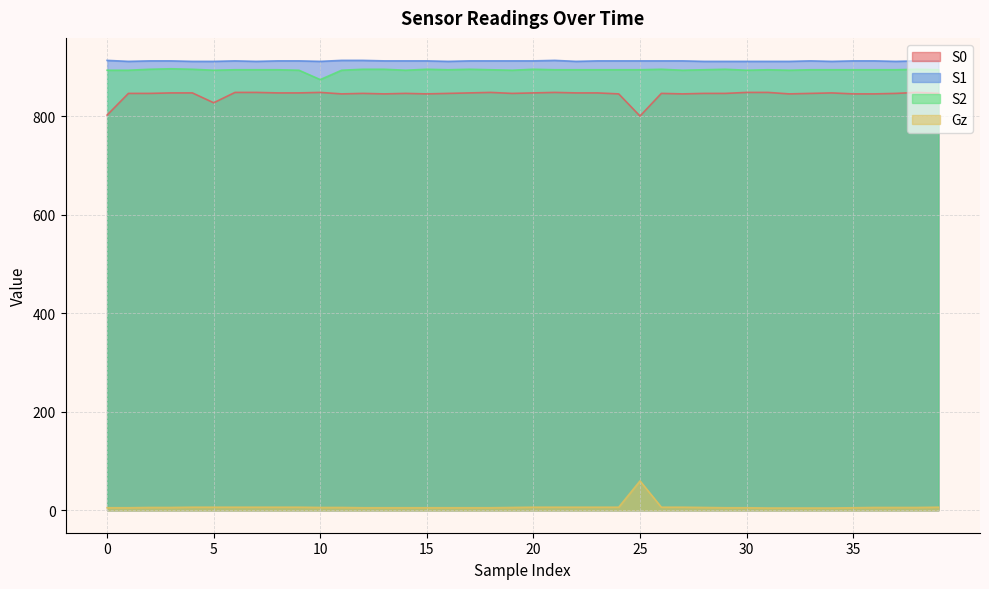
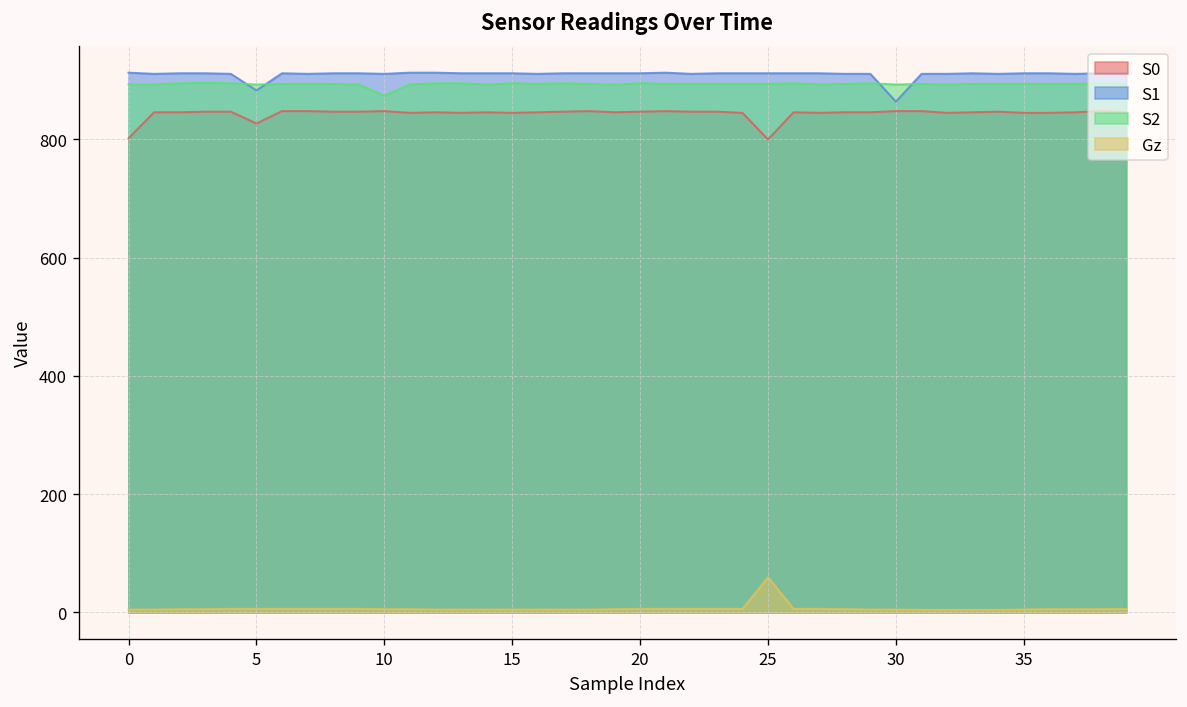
S1, 5: 910 -> 880
S1, 30: 910 -> 860
